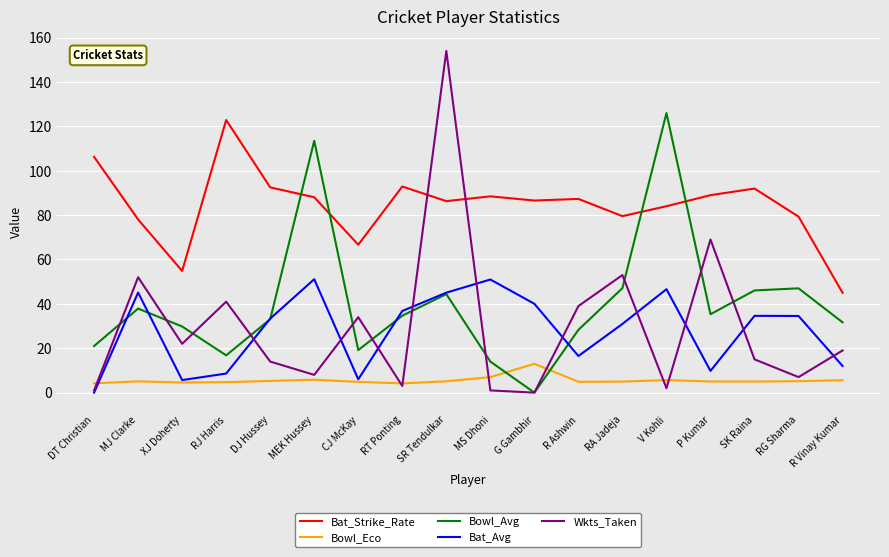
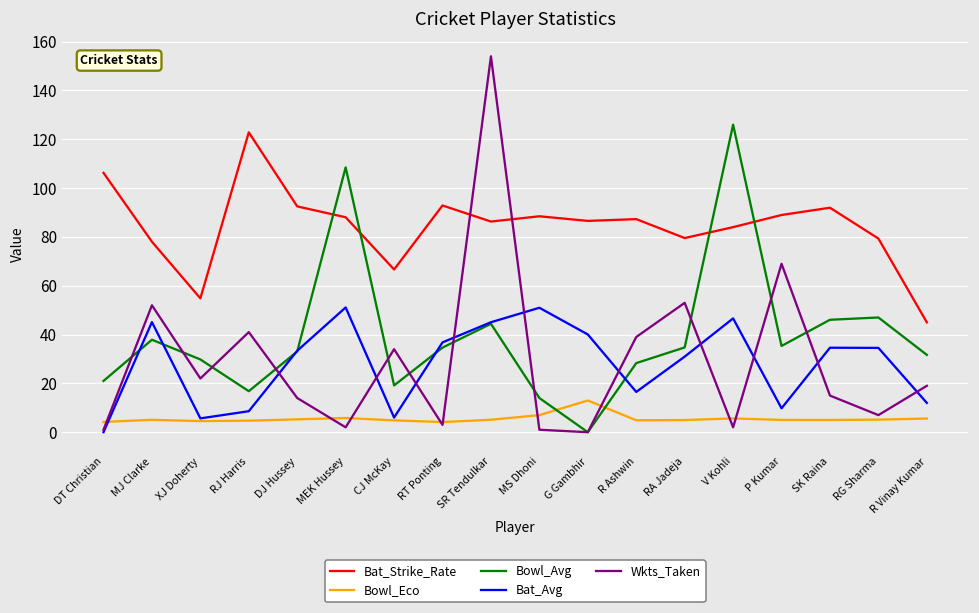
Bowl_Avg, MEK Hussey: 114 -> 109
Wkts_Taken, MEK Hussey: 8 -> 2
Bowl_Avg, RA Jadeja: 47 -> 35
